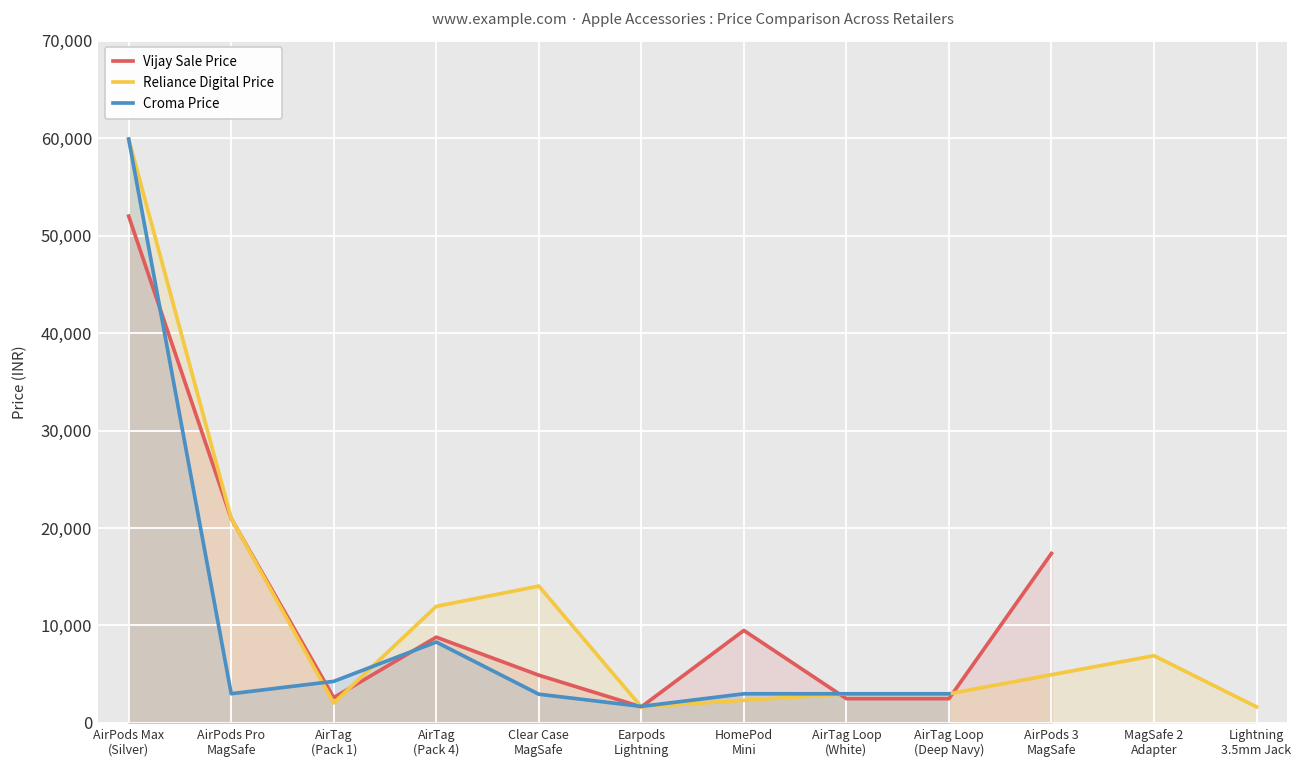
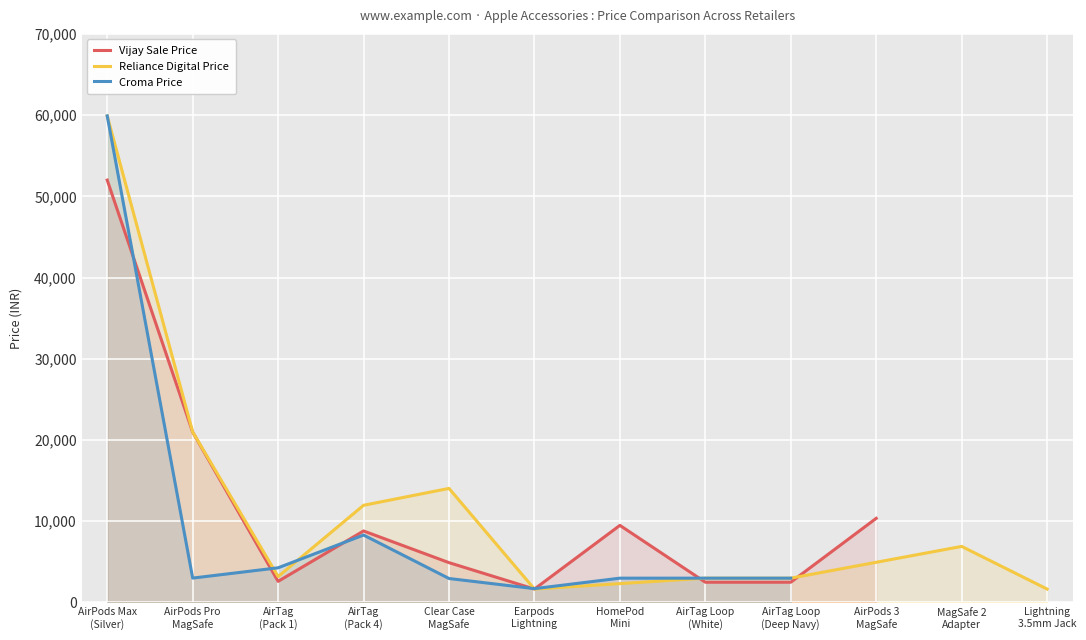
Reliance Digital Price, AirTag (Pack 1): 2,000 -> 3,000
Vijay Sale Price, AirPods 3 MagSafe: 17,000 -> 10,000
